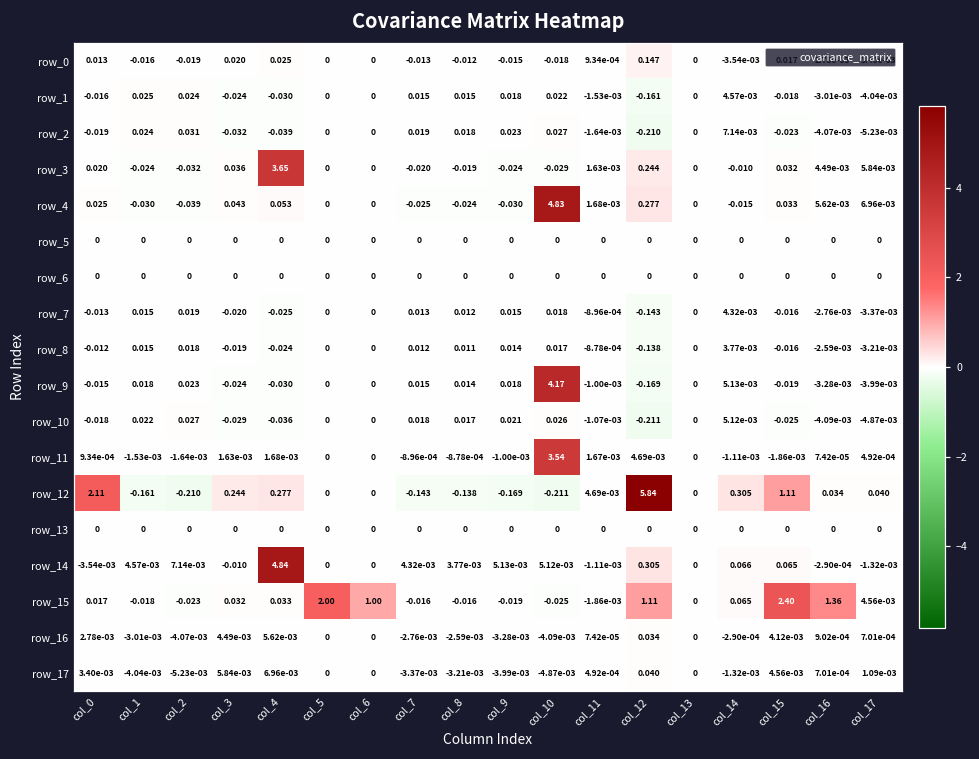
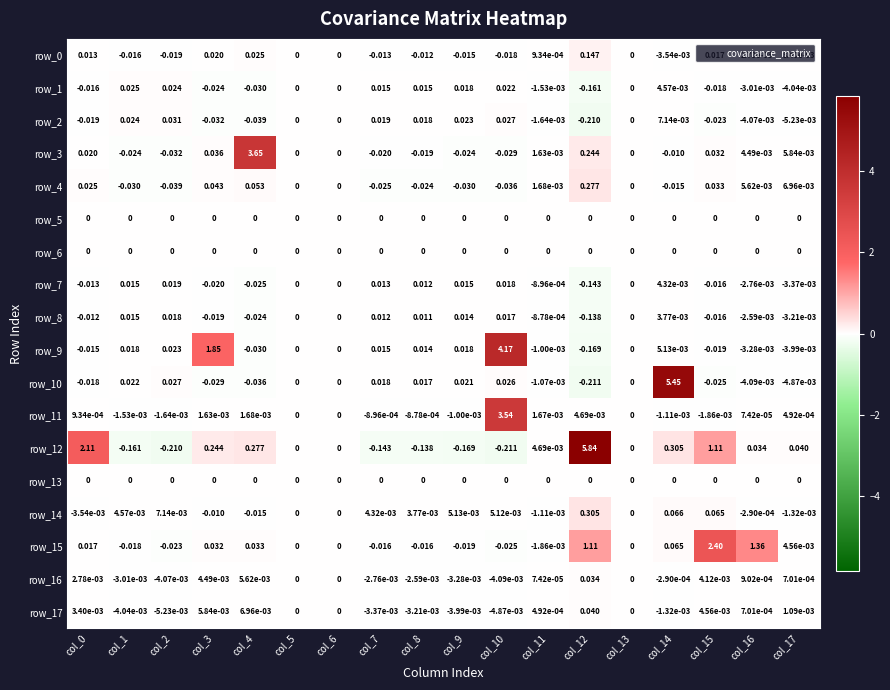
row_4, col_10: 4.83 -> -0.036
row_9, col_3: -0.024 -> 1.85
row_10, col_14: 5.12e-03 -> 5.45
row_14, col_4: 4.84 -> -0.015
row_15, col_5: 2.00 -> 0
row_15, col_6: 1.00 -> 0
